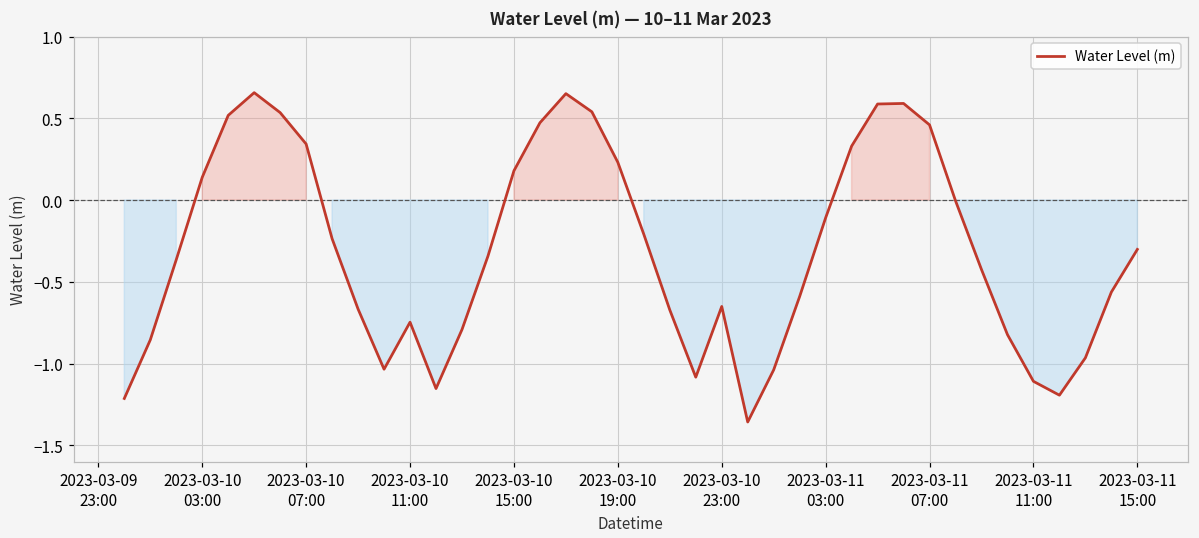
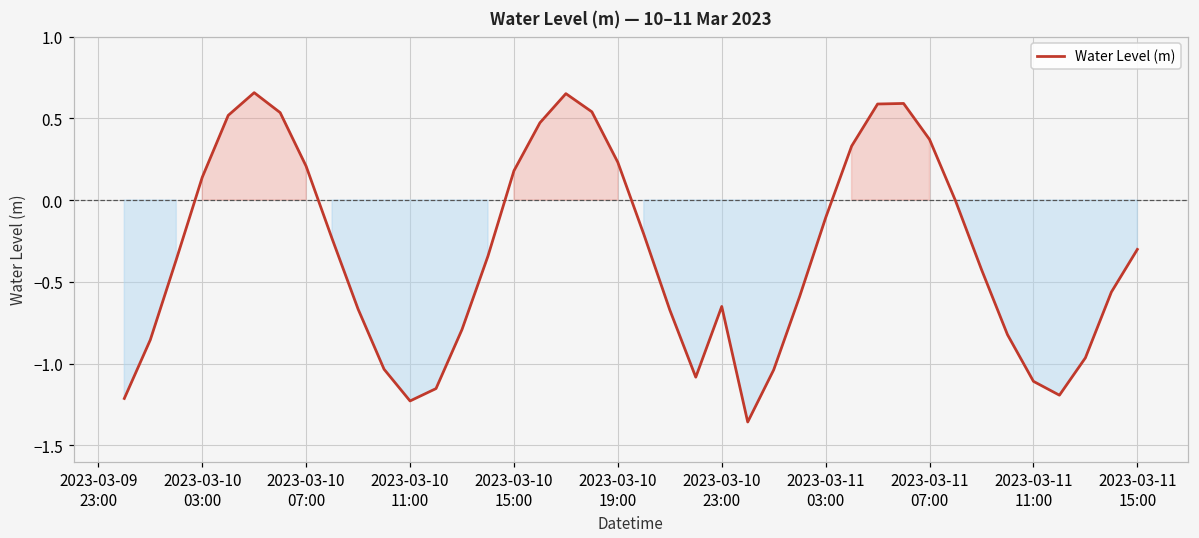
2023-03-10 07:00: 0.34 -> 0.21
2023-03-10 11:00: -0.75 -> -1.23
2023-03-11 07:00: 0.46 -> 0.37
